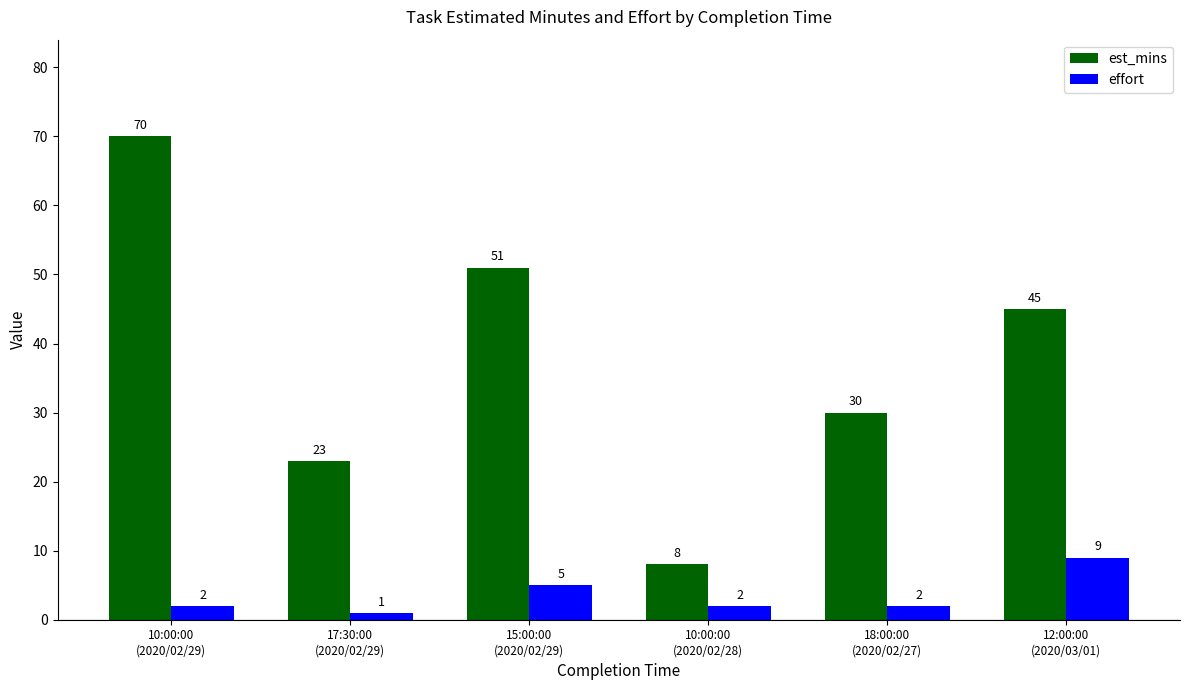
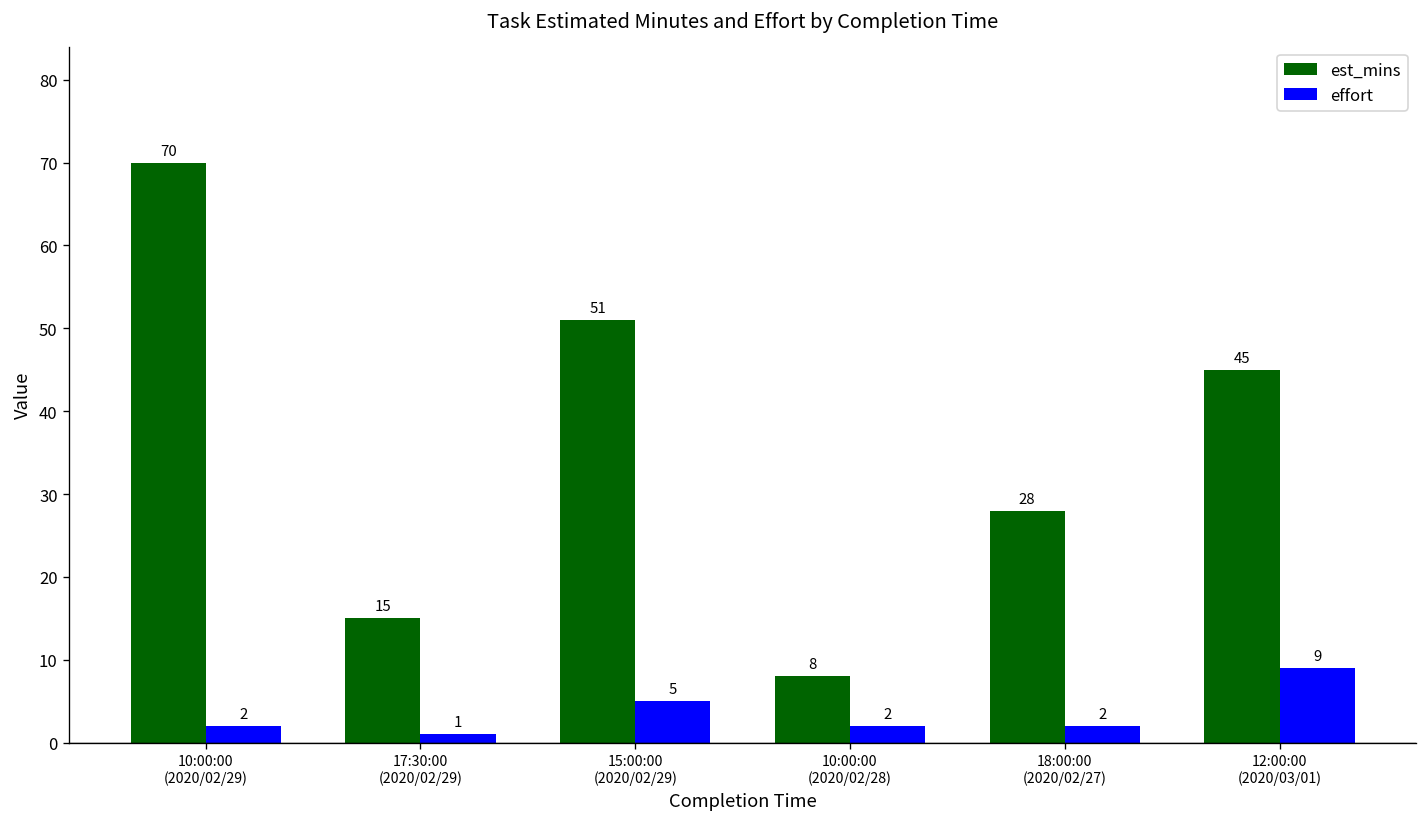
est_mins, 17:30:00 (2020/02/29): 23 -> 15
est_mins, 18:00:00 (2020/02/27): 30 -> 28
